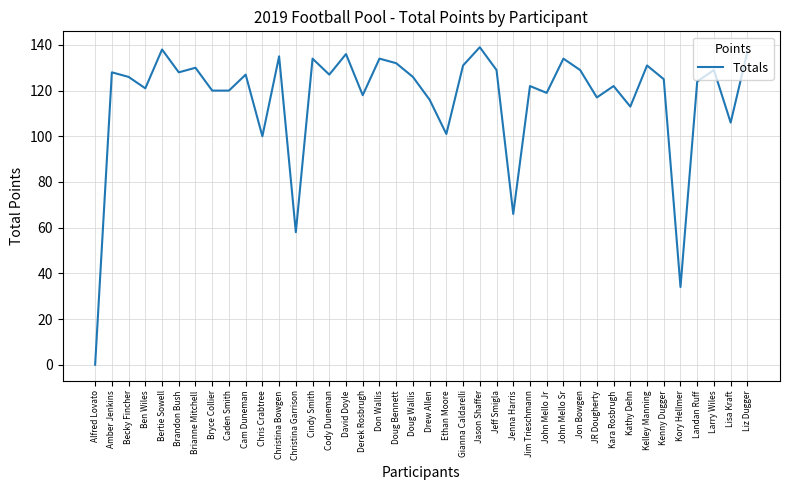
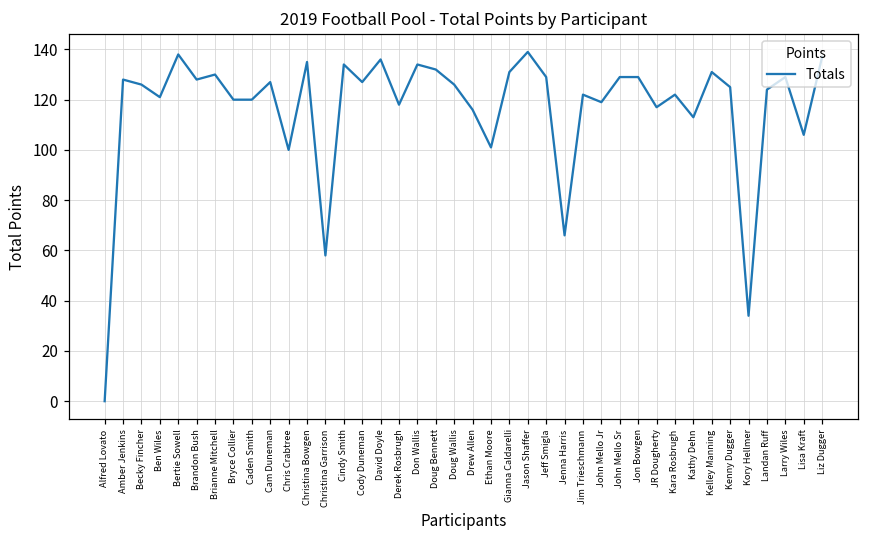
John Mello Sr: 134 -> 129
